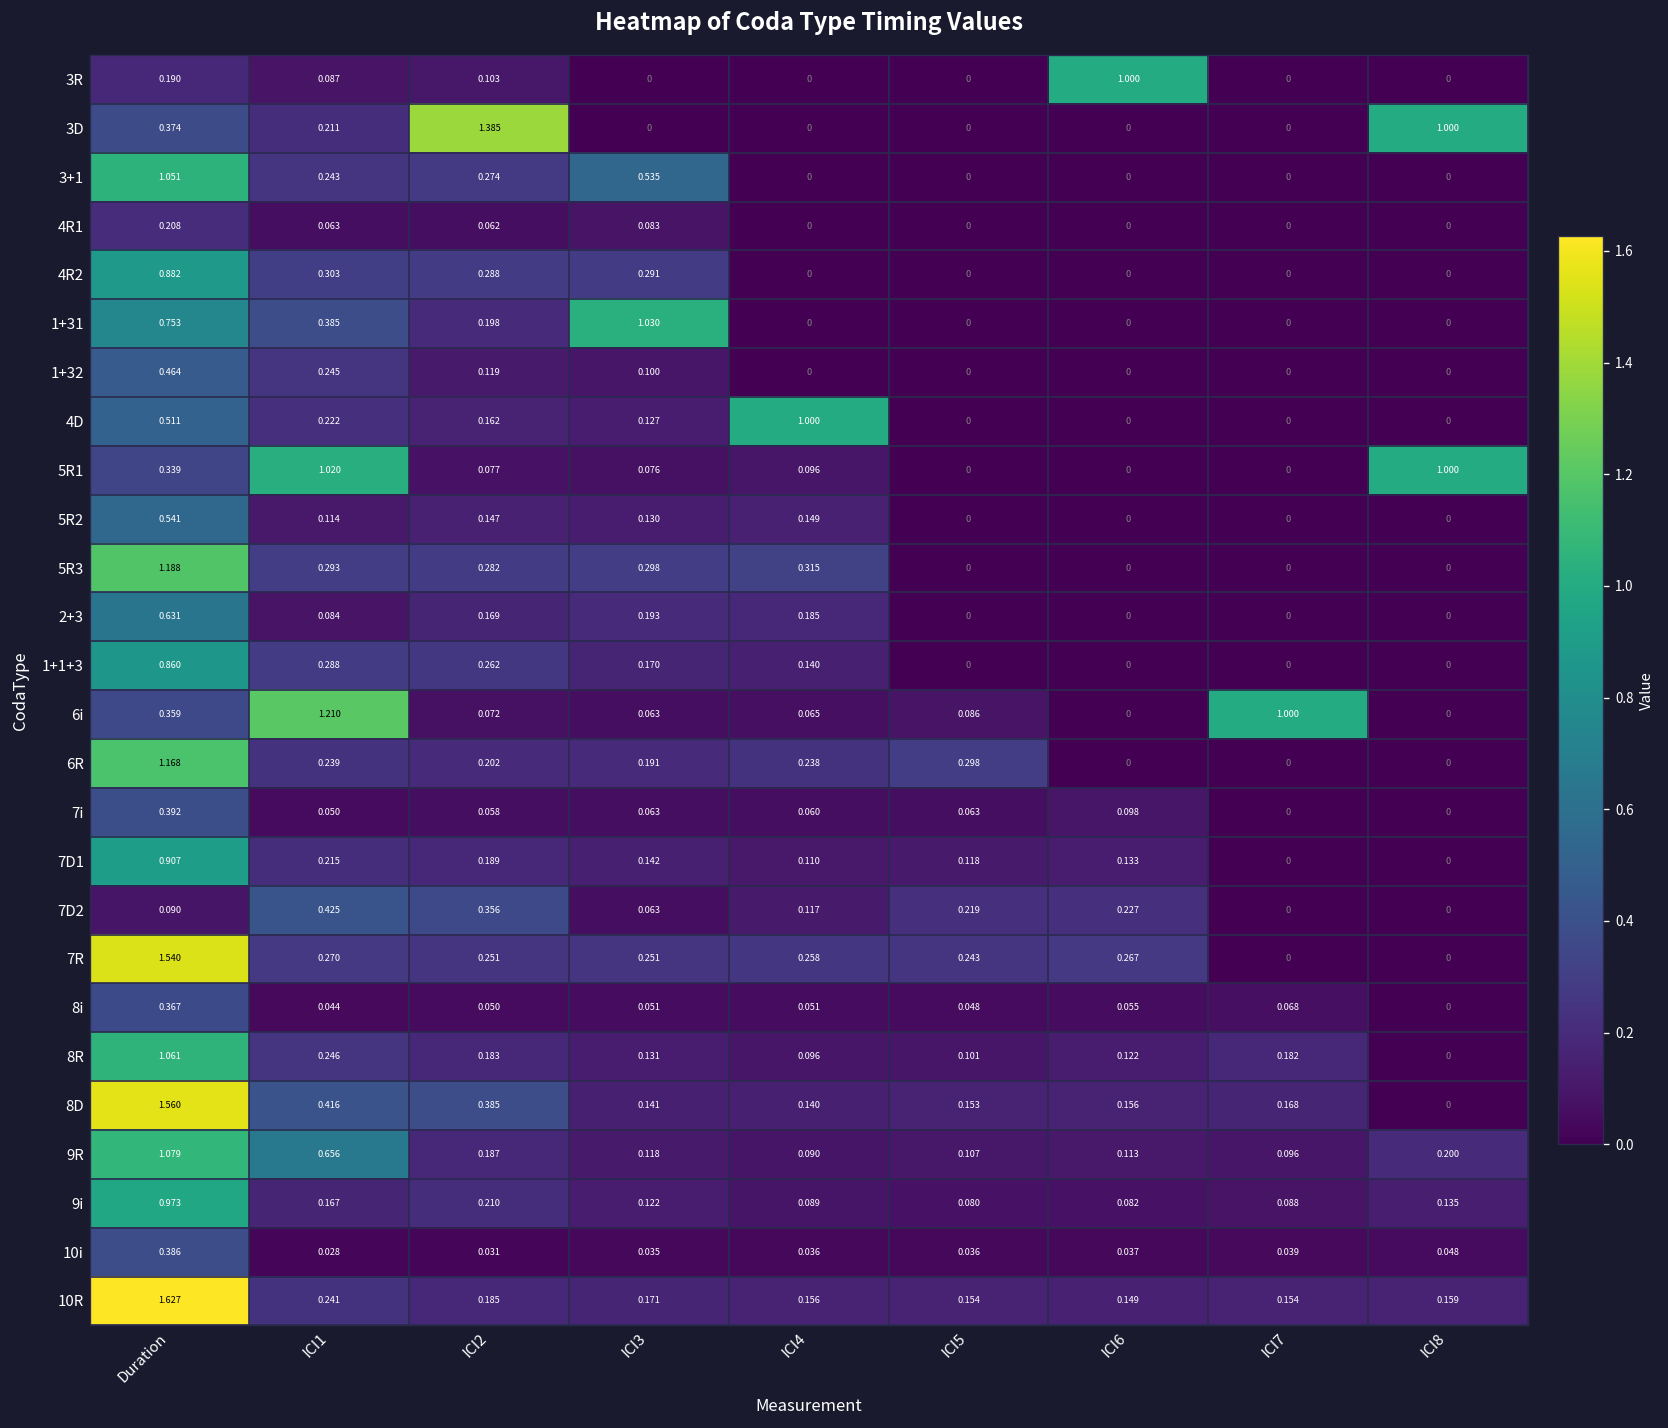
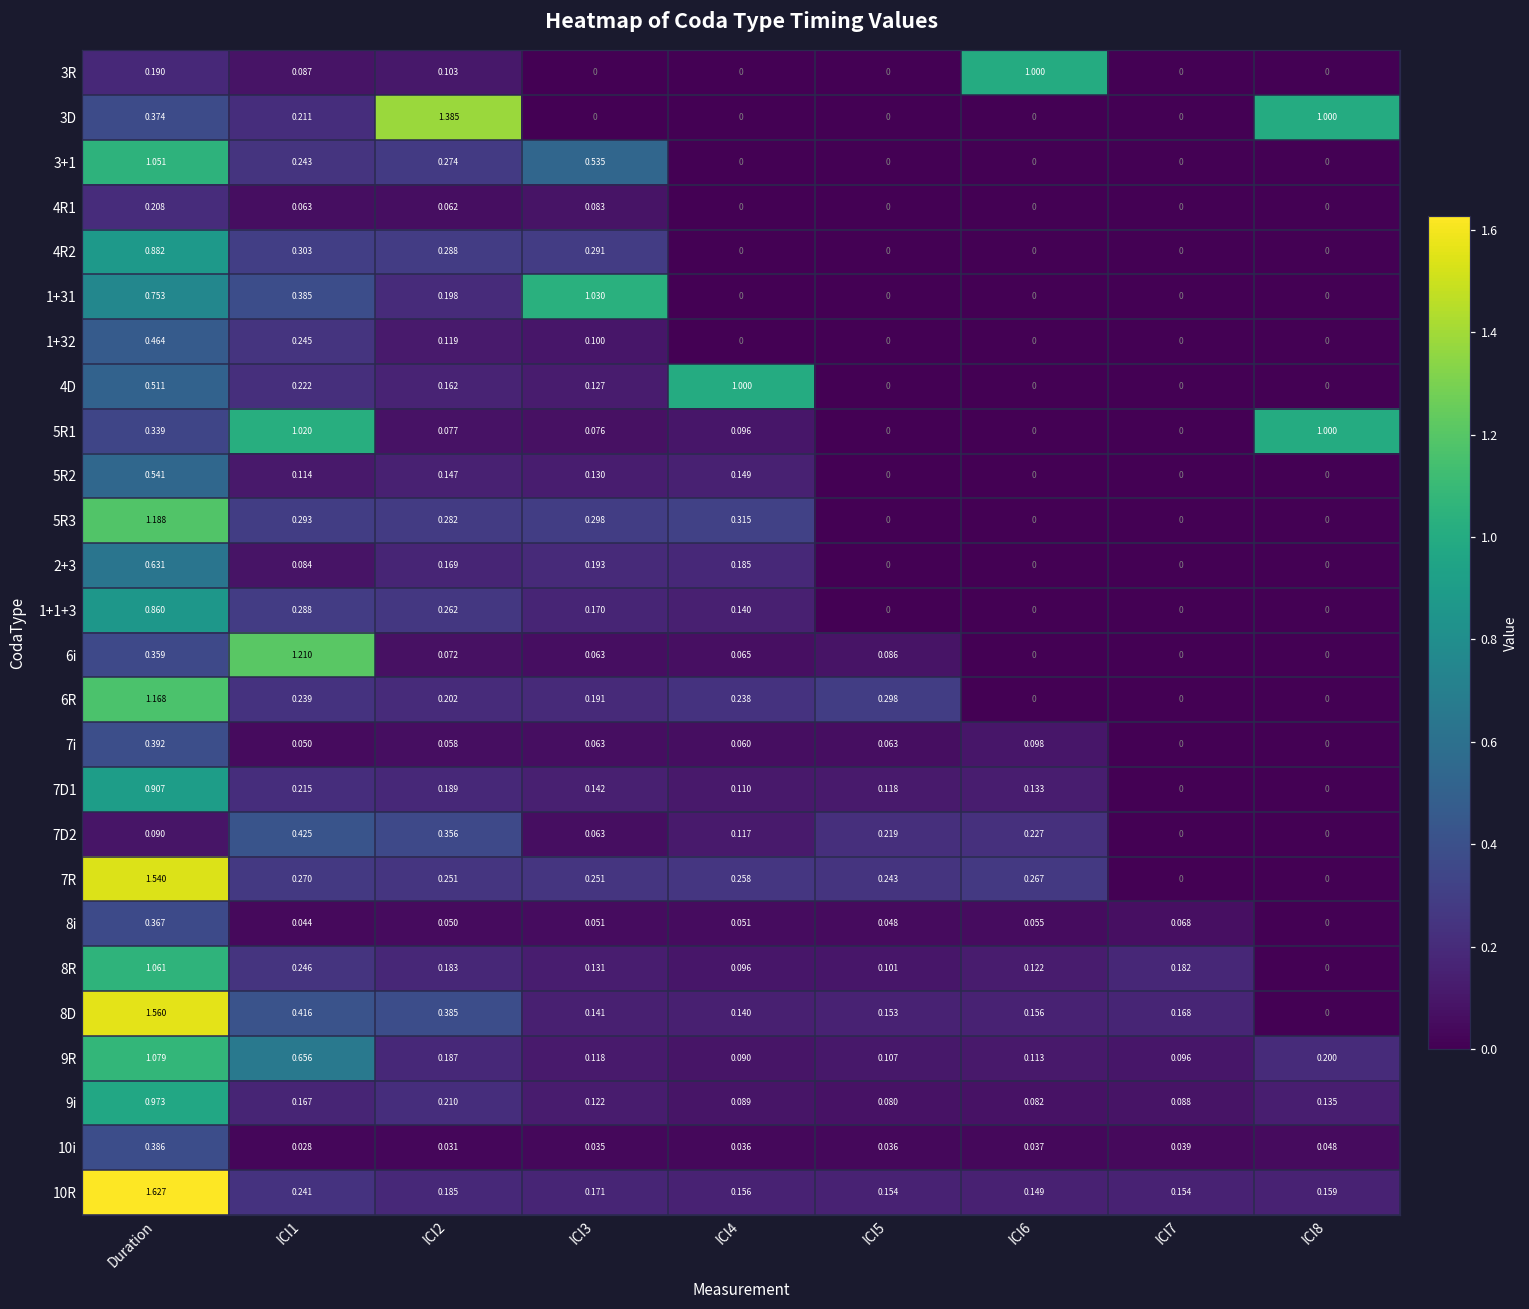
6i, ICI7: 1.000 -> 0
